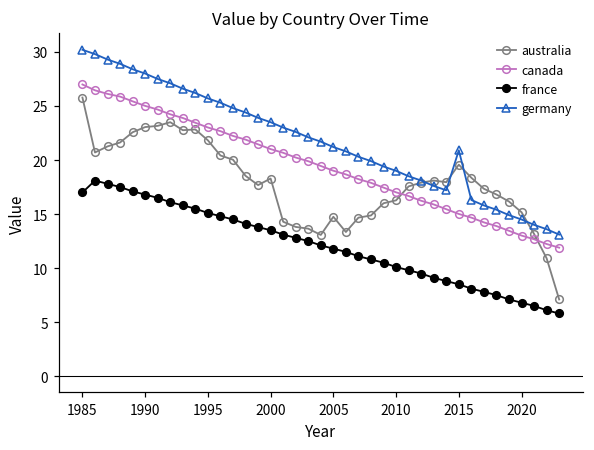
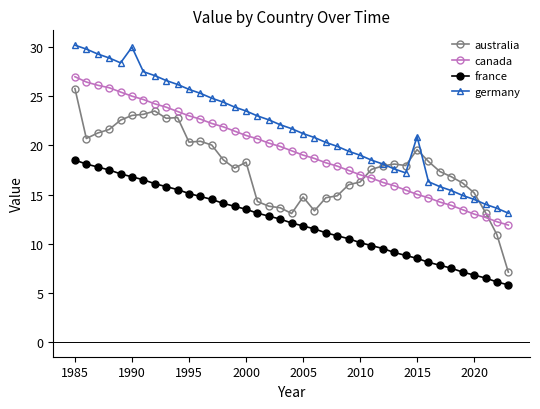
france, 1985: 17 -> 19
germany, 1990: 28 -> 30
australia, 1995: 22 -> 20
